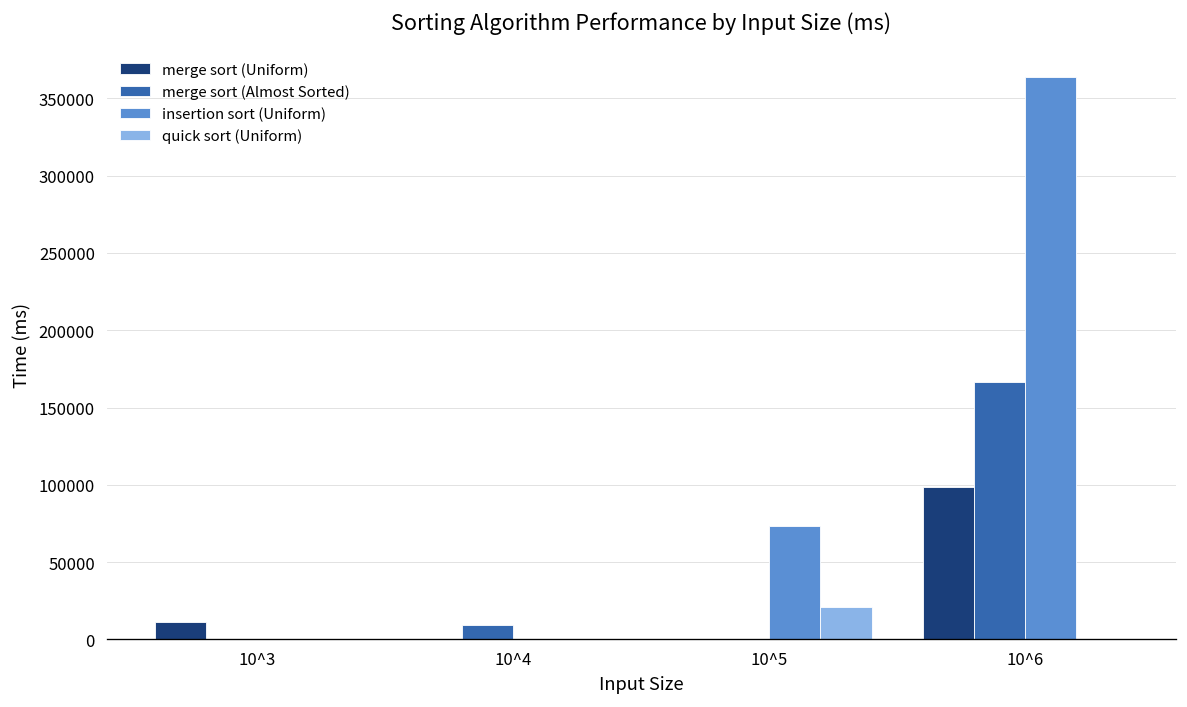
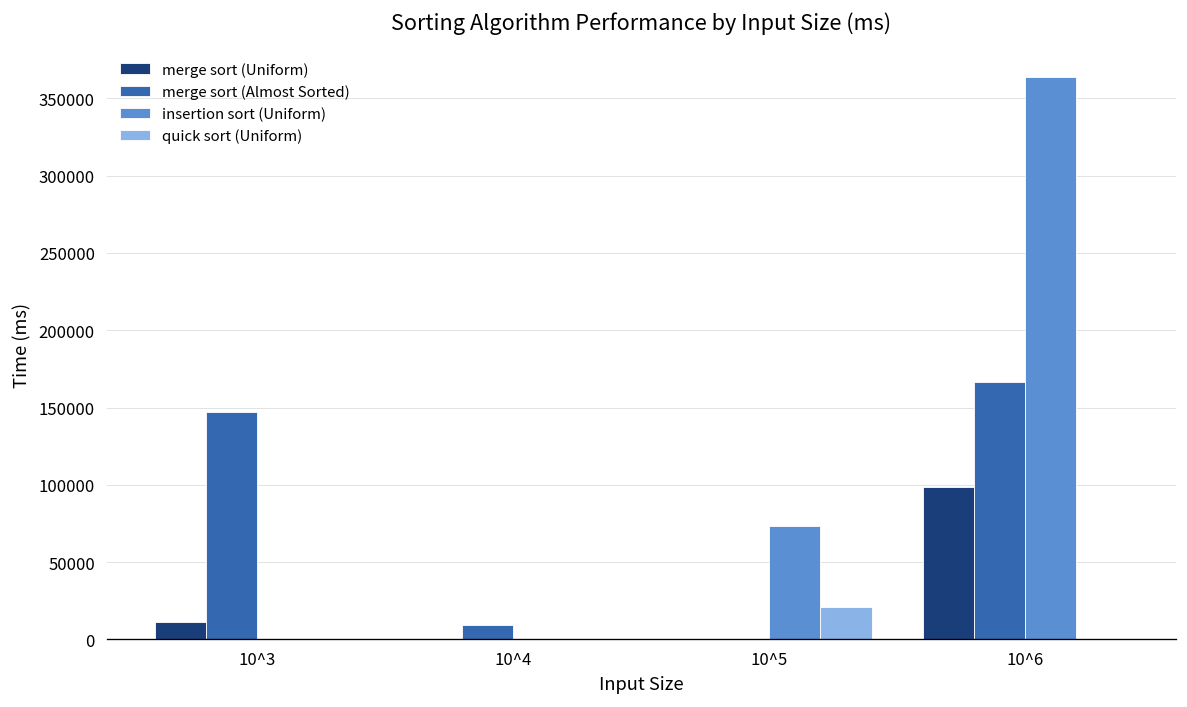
merge sort (Almost Sorted), 10^3: 0 -> 147000
